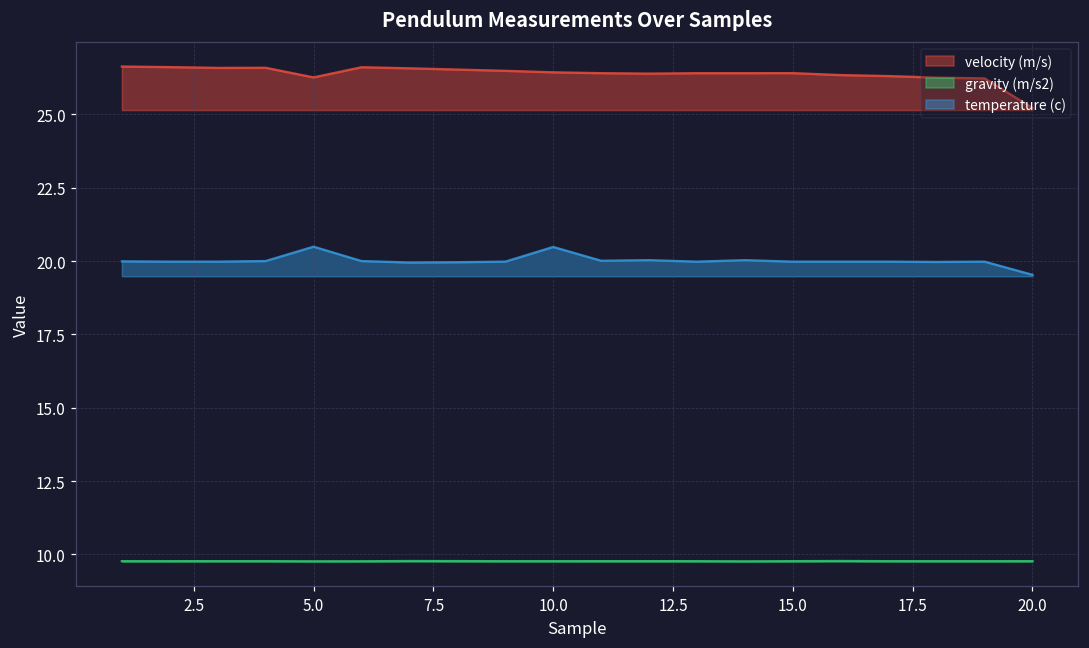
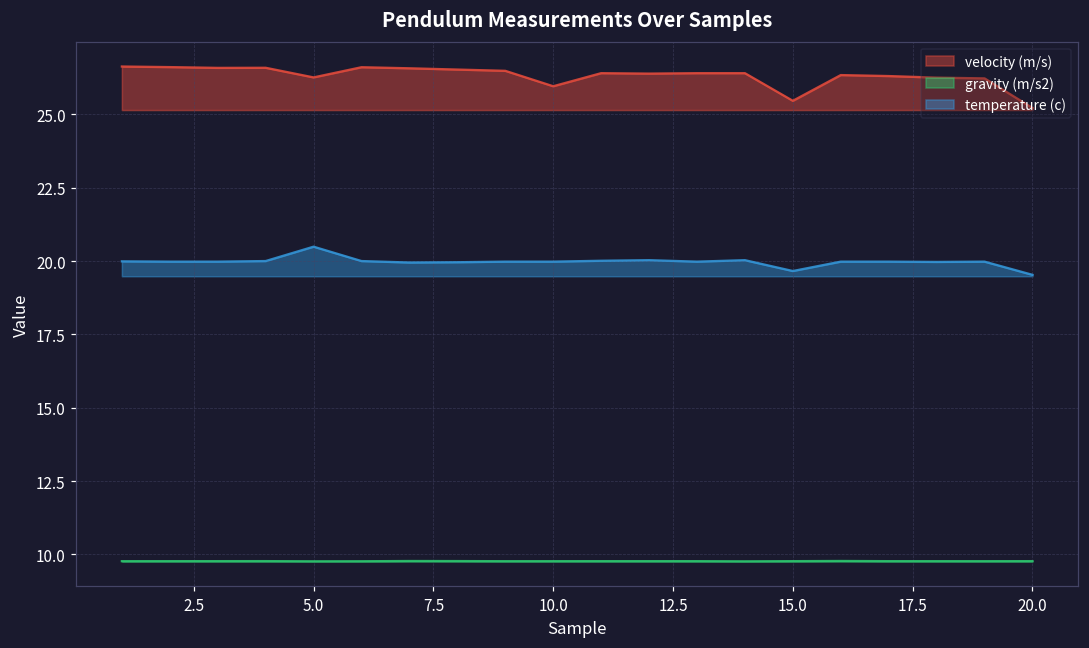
velocity (m/s), 10.0: 26.4 -> 26.0
temperature (c), 10.0: 20.5 -> 20.0
velocity (m/s), 15.0: 26.4 -> 25.5
temperature (c), 15.0: 20.0 -> 19.7
